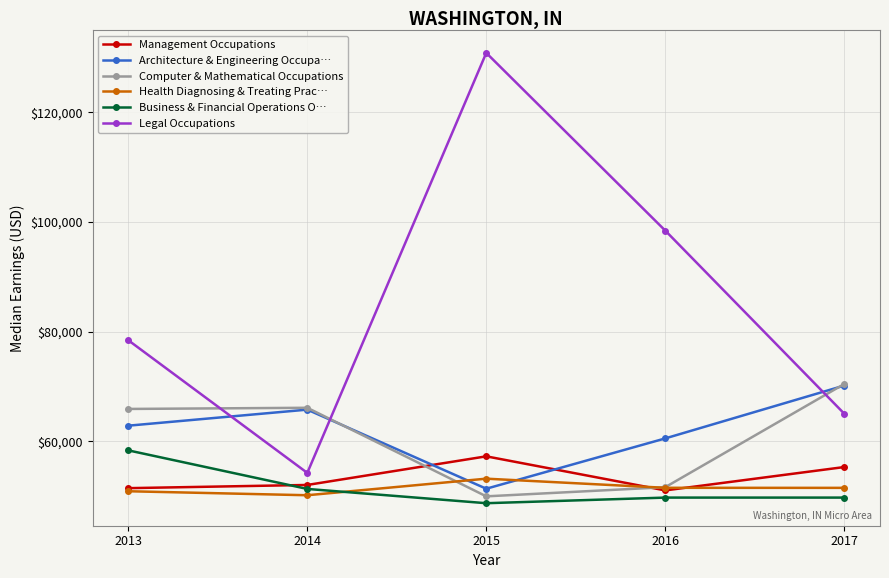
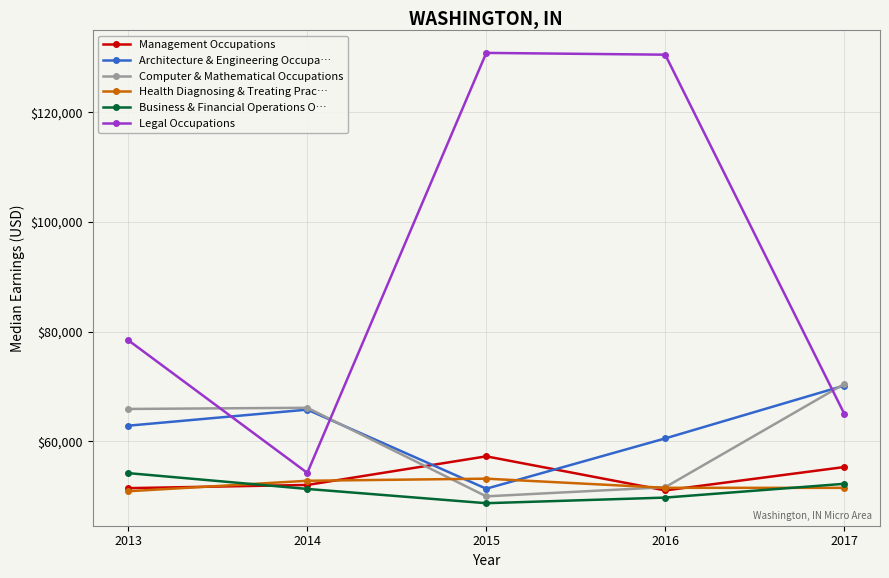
Business & Financial Operations O…, 2013: $58,000 -> $54,000
Health Diagnosing & Treating Prac…, 2014: $50,000 -> $53,000
Legal Occupations, 2016: $98,000 -> $130,000
Business & Financial Operations O…, 2017: $50,000 -> $52,000
